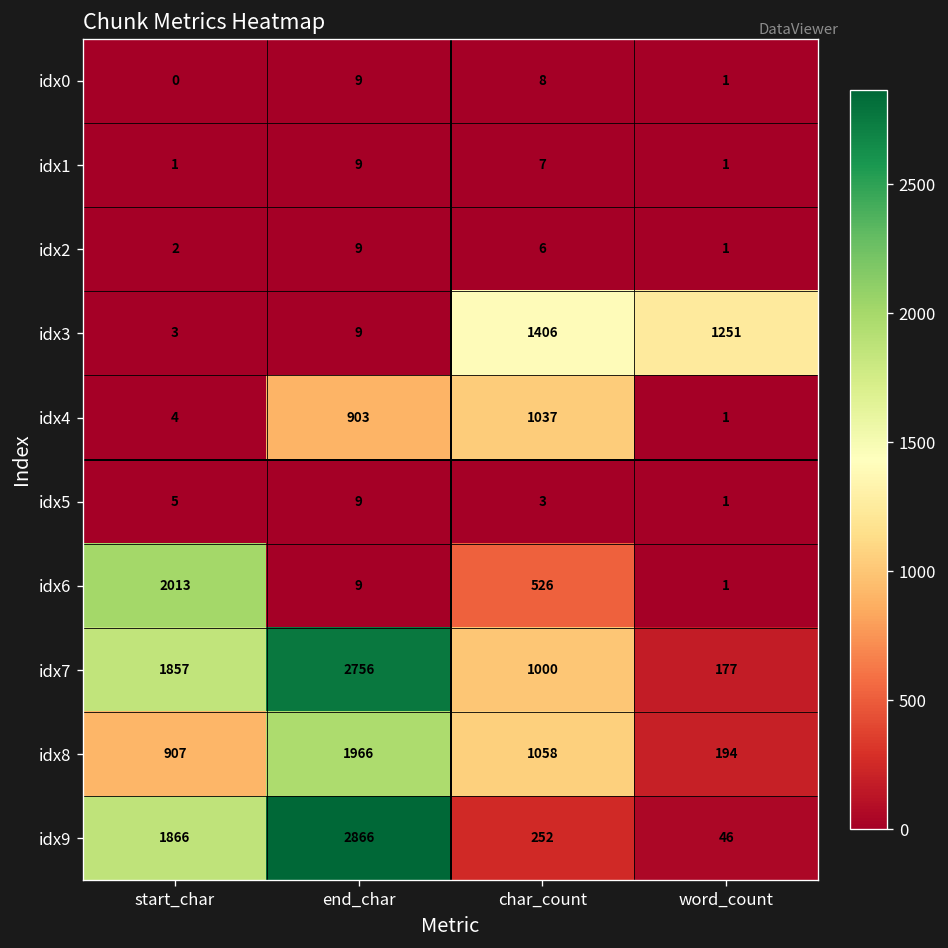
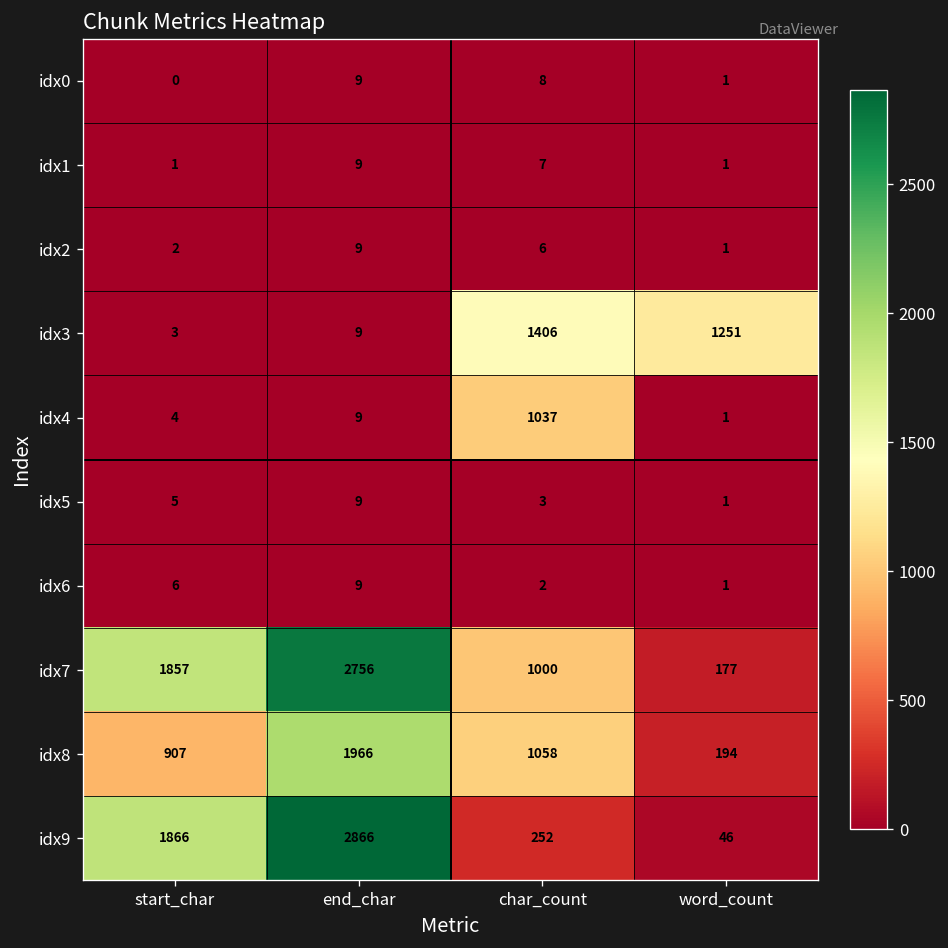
idx4, end_char: 903 -> 9
idx6, start_char: 2013 -> 6
idx6, char_count: 526 -> 2
